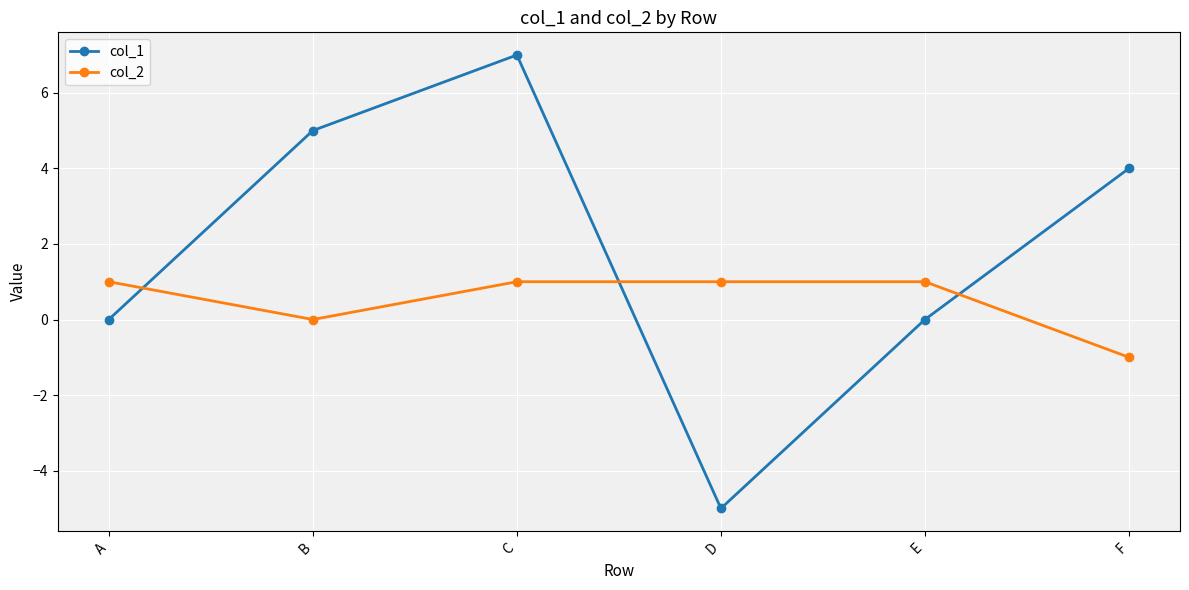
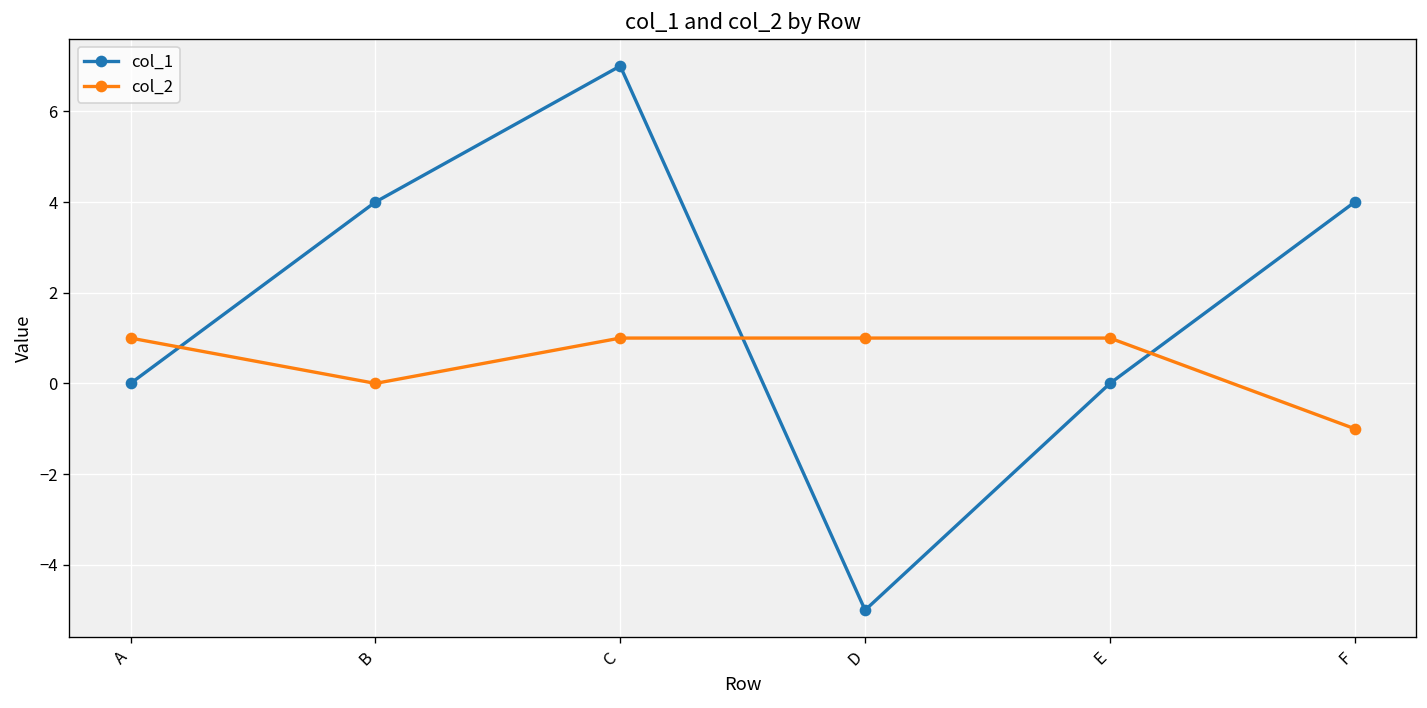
col_1, B: 5 -> 4
